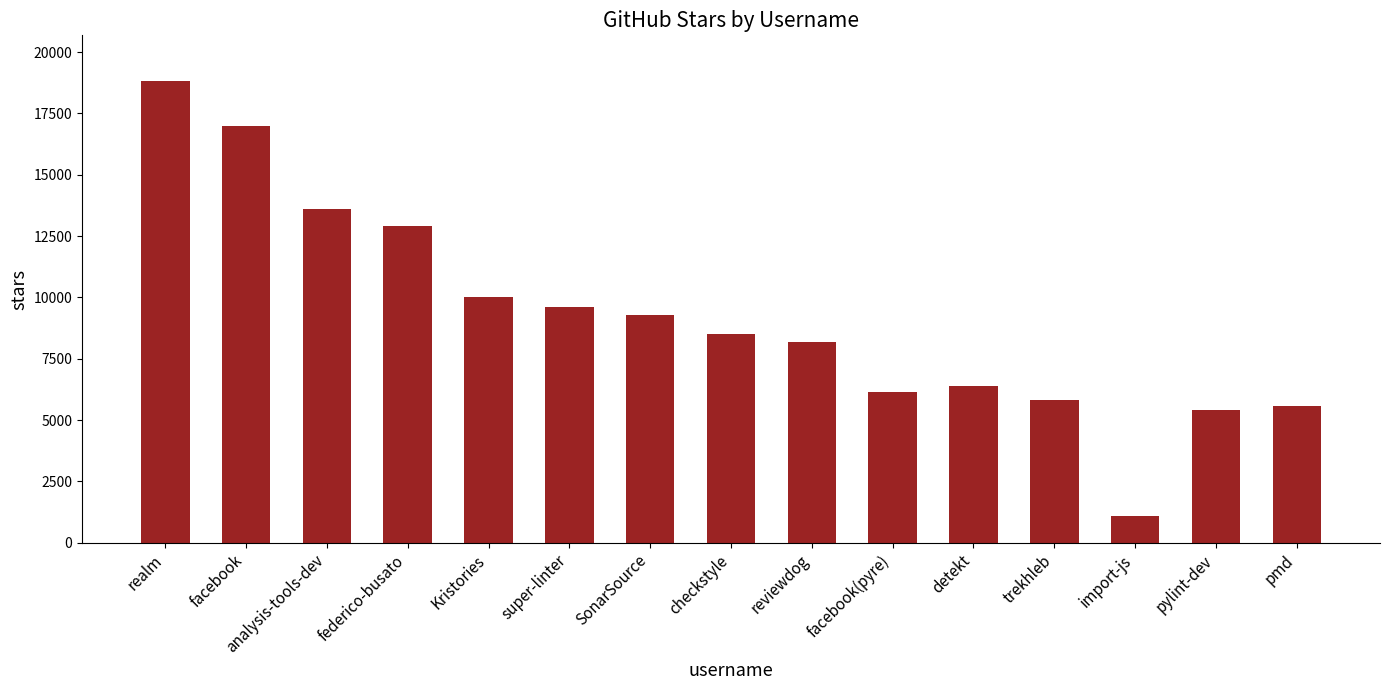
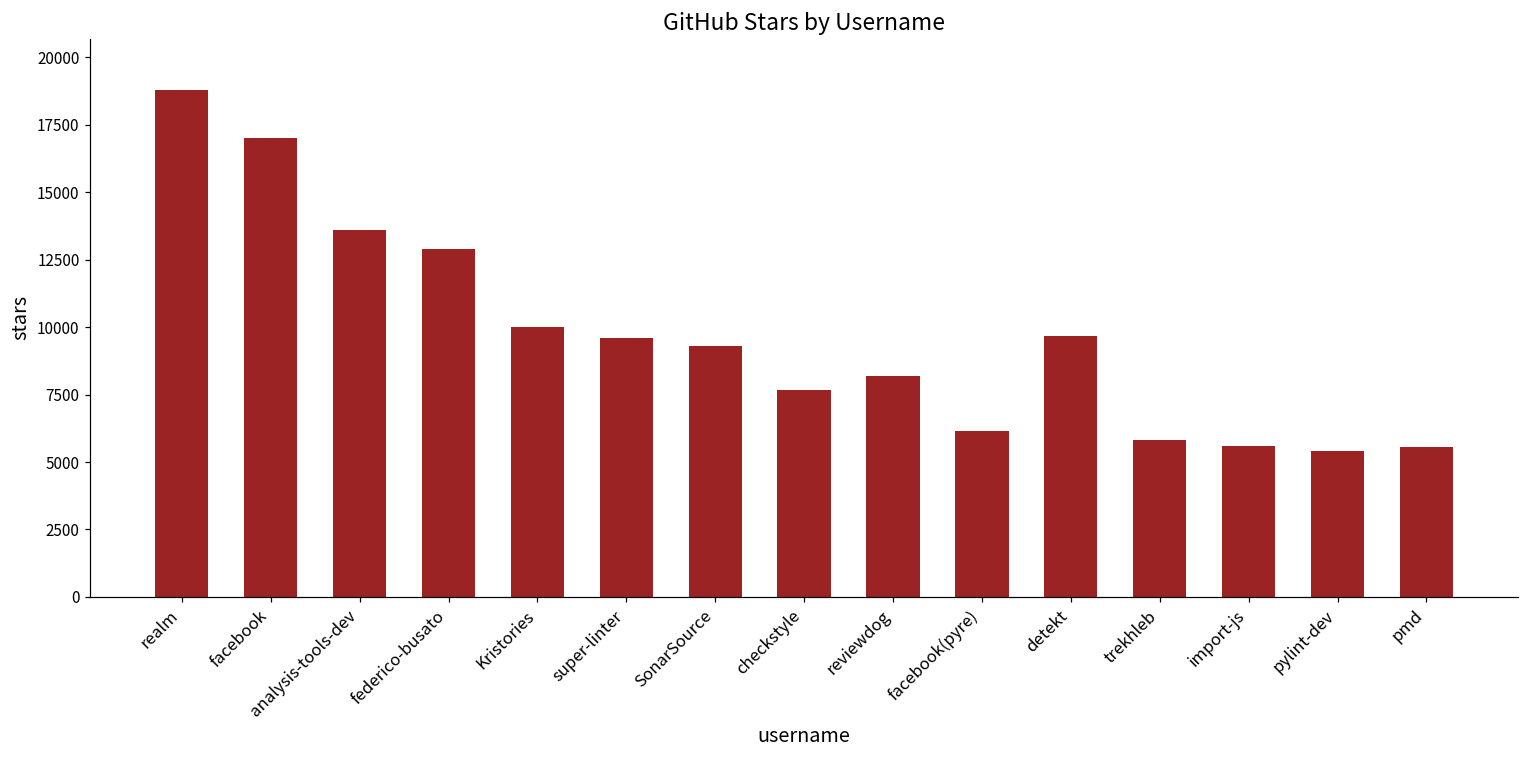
checkstyle: 8500 -> 7700
detekt: 6400 -> 9700
import-js: 1100 -> 5600
